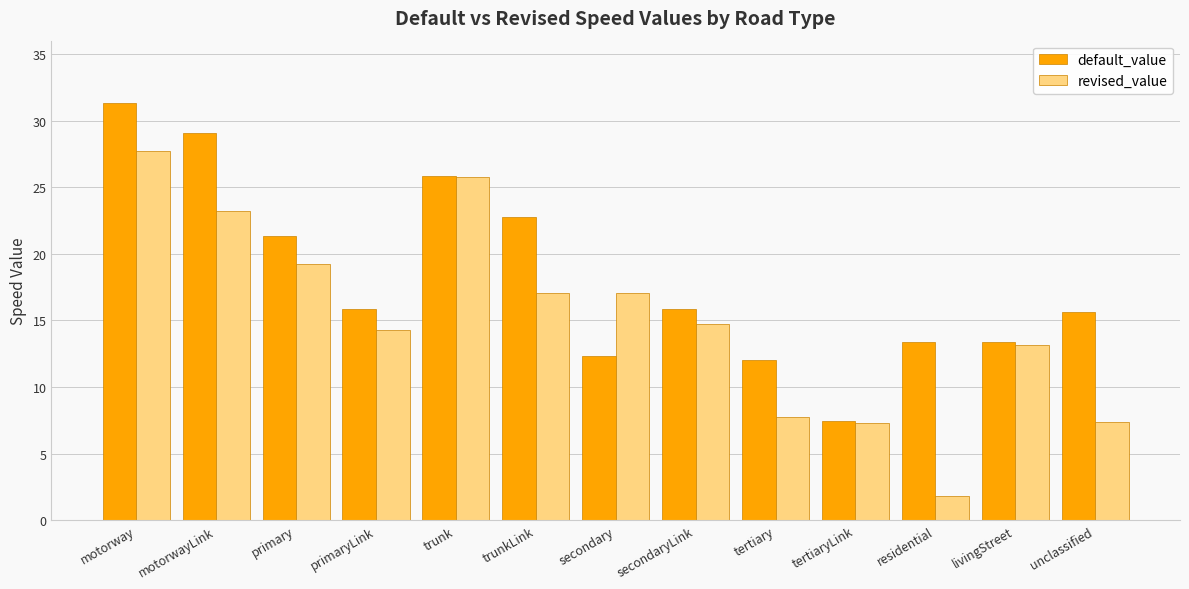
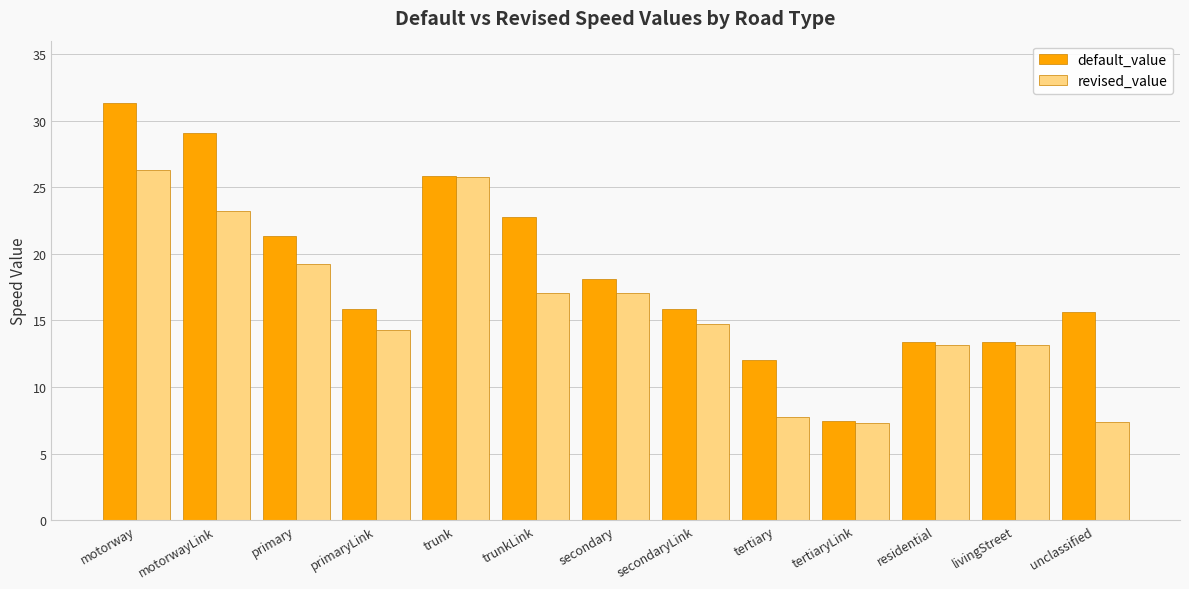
revised_value, motorway: 27.7 -> 26.3
default_value, secondary: 12.3 -> 18.1
revised_value, residential: 1.8 -> 13.1
